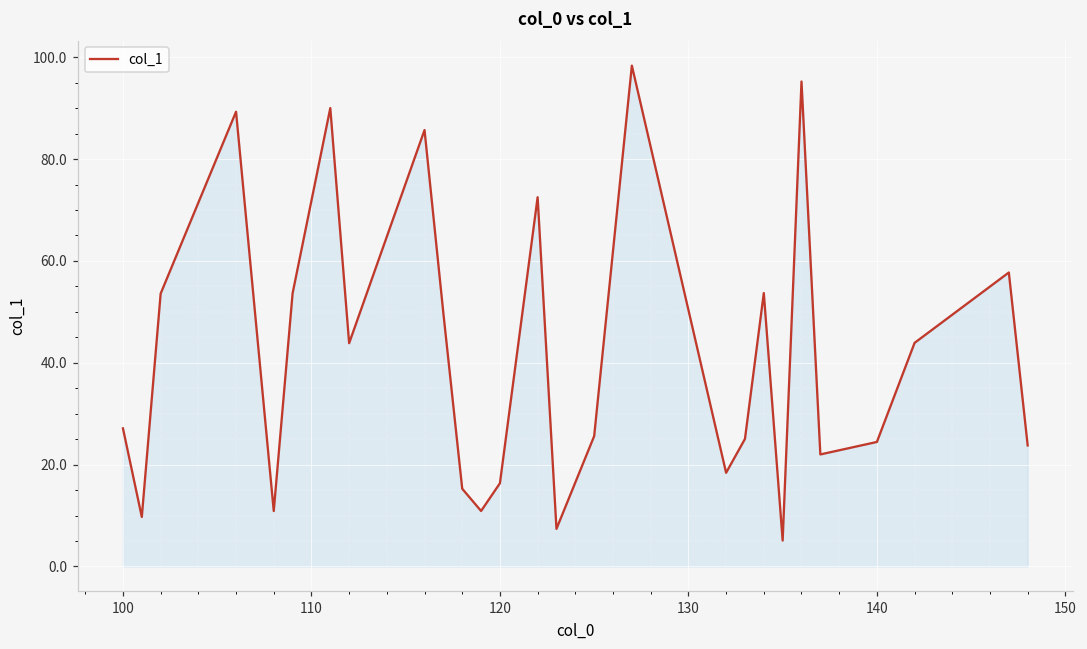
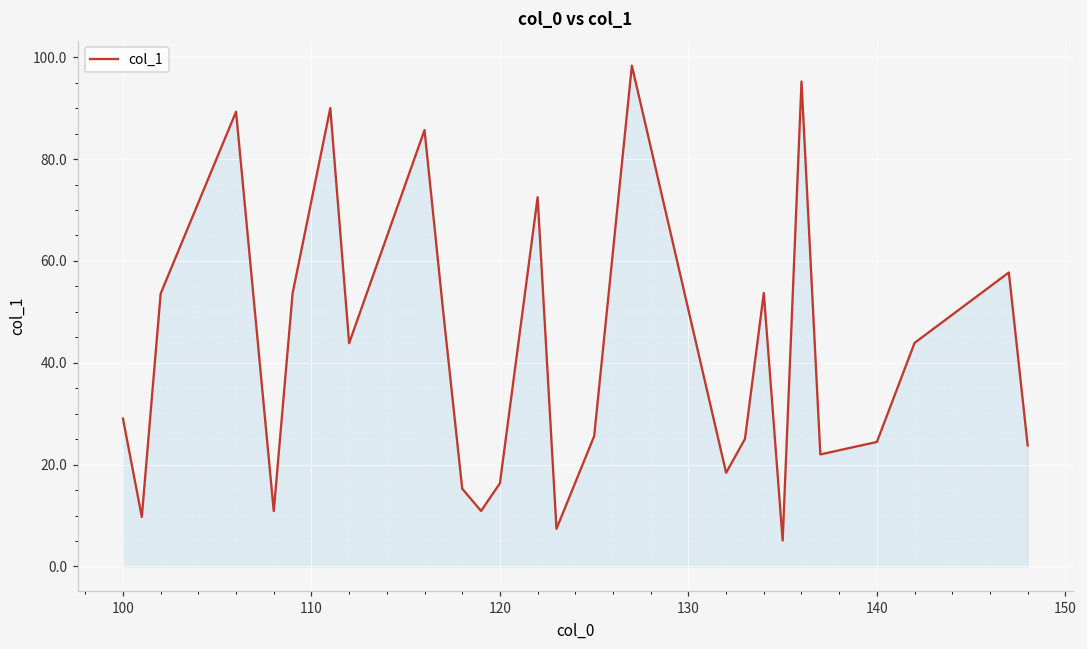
100: 27 -> 29
